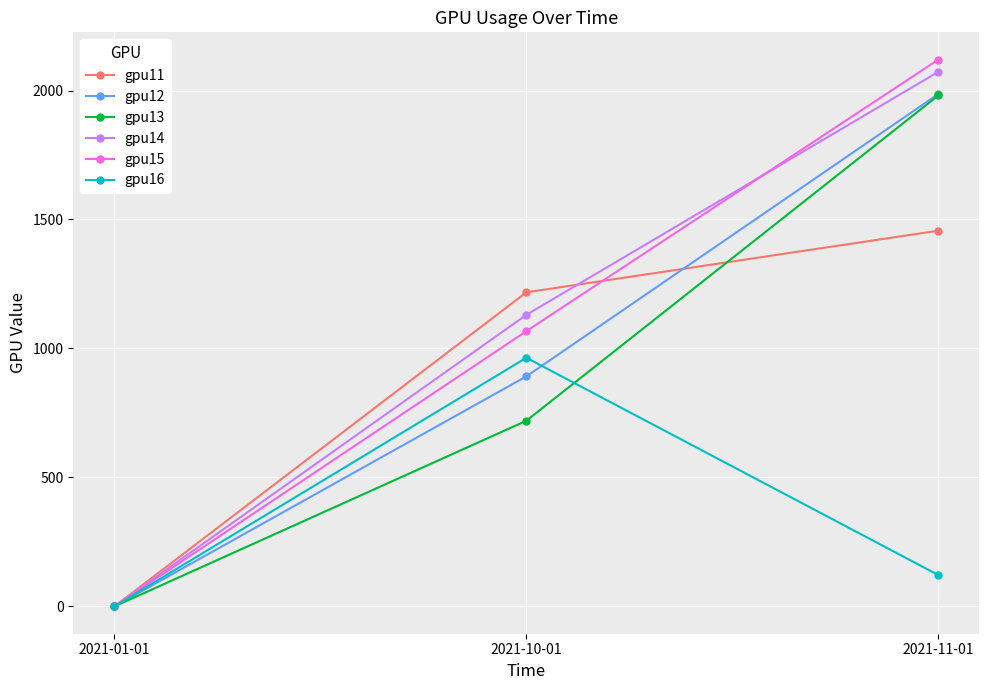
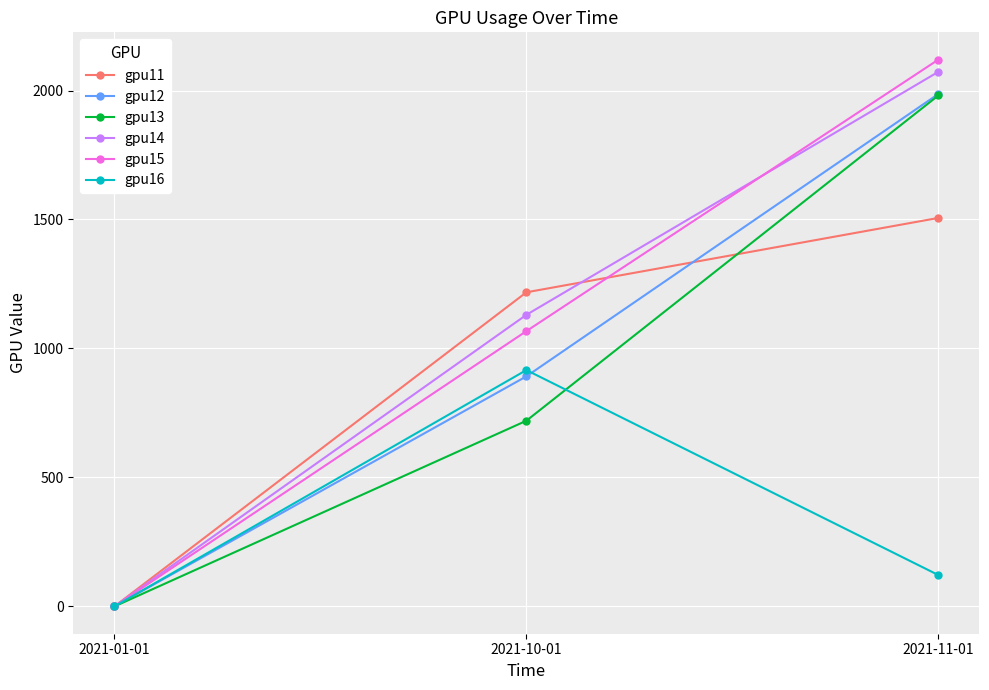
gpu16, 2021-10-01: 960 -> 920
gpu11, 2021-11-01: 1460 -> 1510
